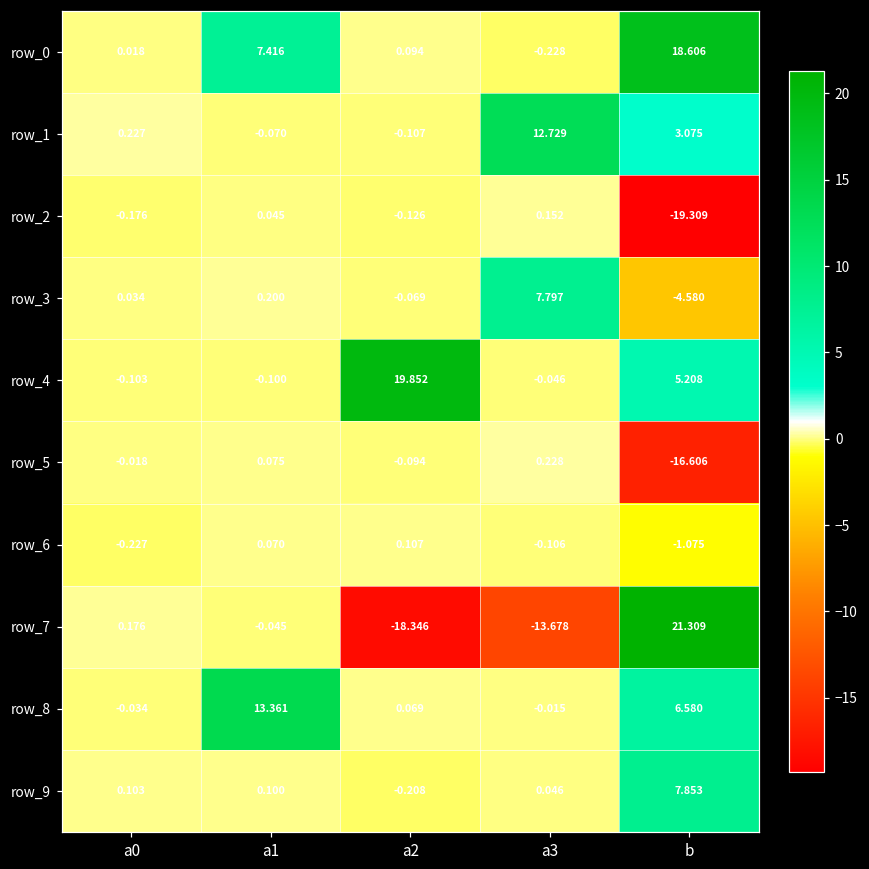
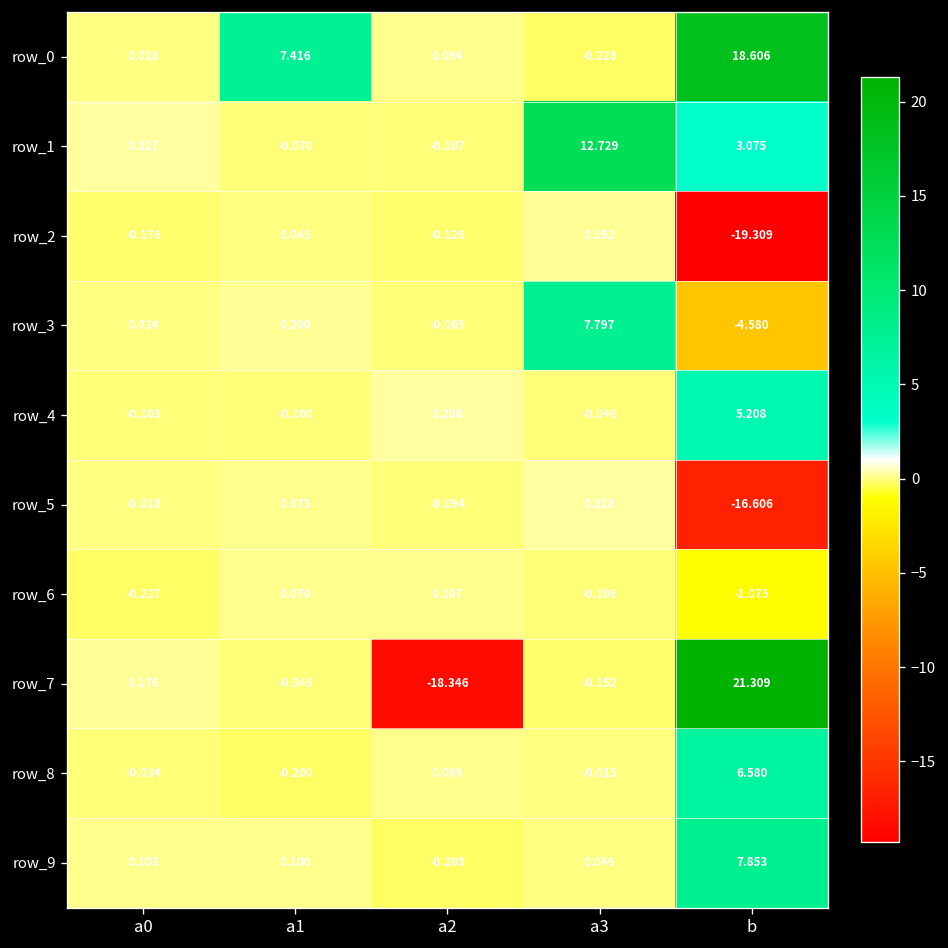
row_4, a2: 19.852 -> 0.208
row_7, a3: -13.678 -> -0.152
row_8, a1: 13.361 -> -0.200
